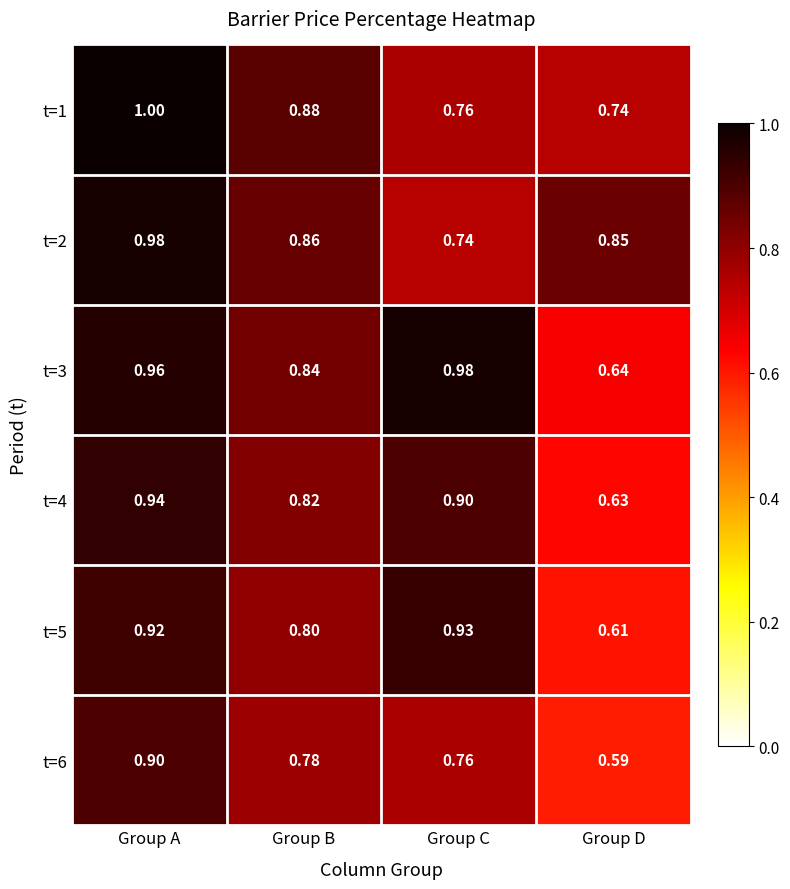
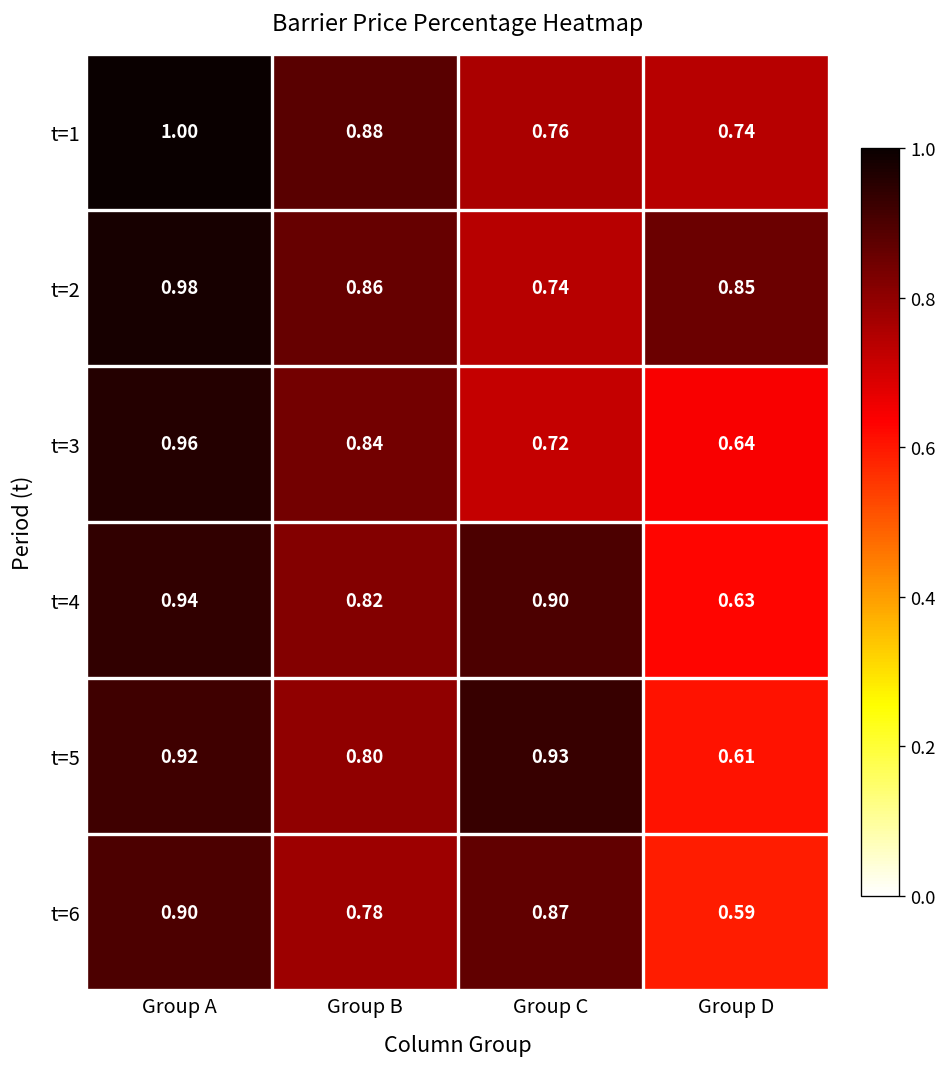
t=3, Group C: 0.98 -> 0.72
t=6, Group C: 0.76 -> 0.87
